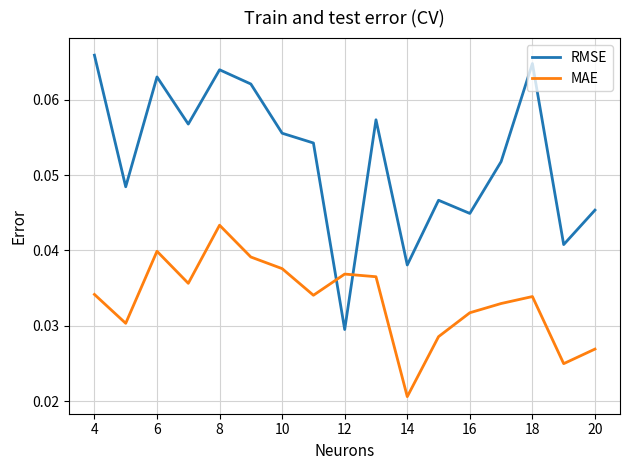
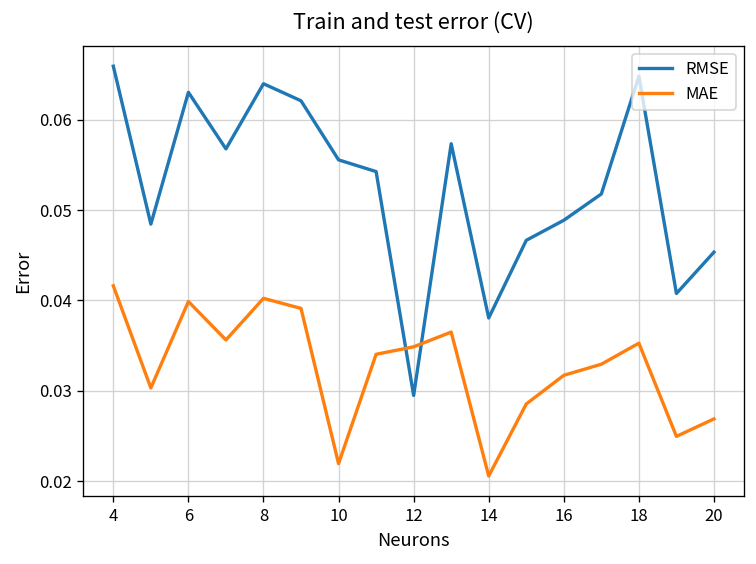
MAE, 4: 0.034 -> 0.042
MAE, 8: 0.043 -> 0.040
MAE, 10: 0.038 -> 0.022
MAE, 12: 0.037 -> 0.035
RMSE, 16: 0.045 -> 0.049
MAE, 18: 0.034 -> 0.035
